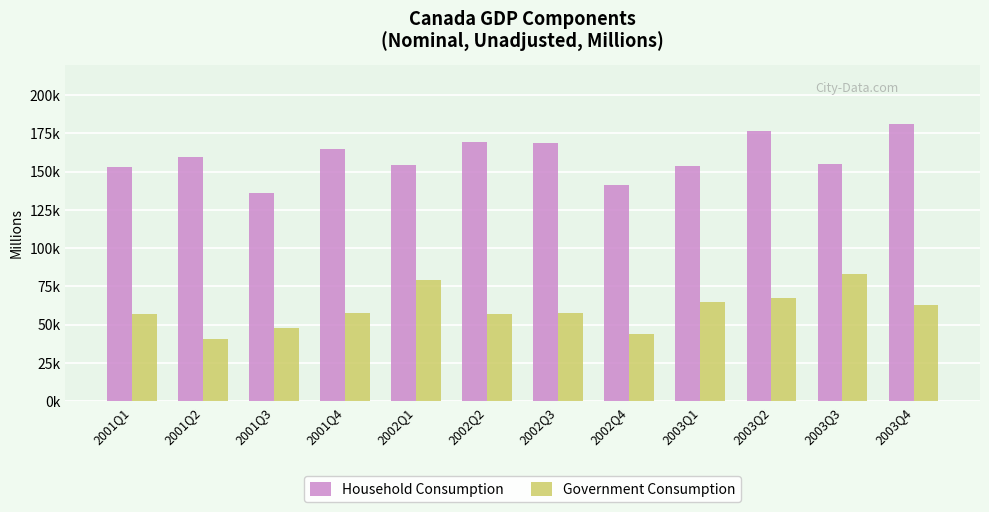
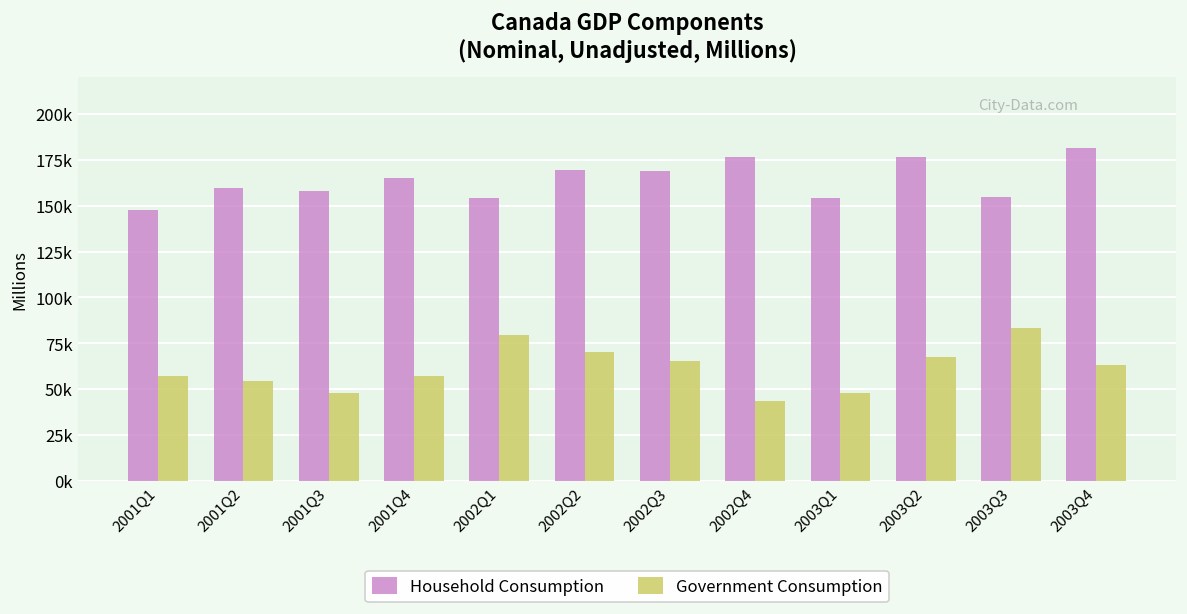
Household Consumption, 2001Q1: 153000 -> 148000
Government Consumption, 2001Q2: 41000 -> 54000
Household Consumption, 2001Q3: 136000 -> 158000
Government Consumption, 2002Q2: 57000 -> 71000
Government Consumption, 2002Q3: 58000 -> 65000
Household Consumption, 2002Q4: 141000 -> 177000
Government Consumption, 2003Q1: 65000 -> 48000
